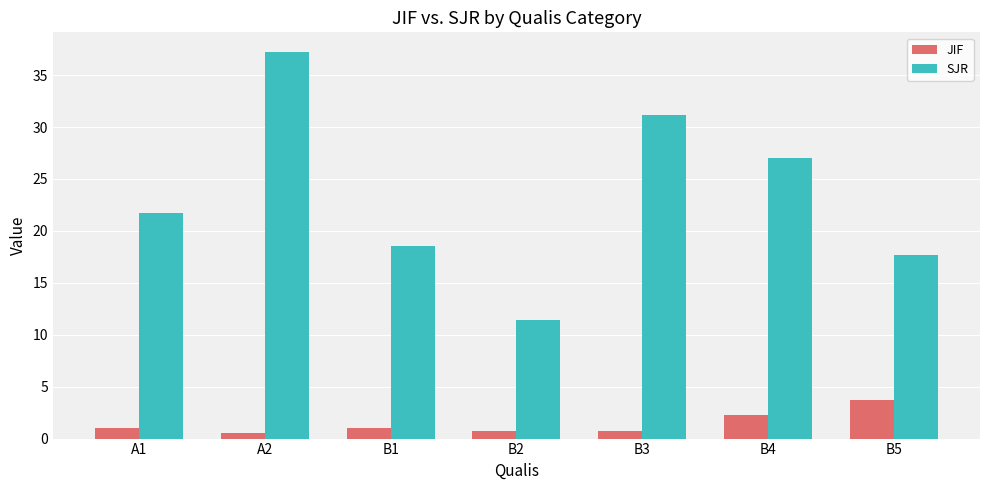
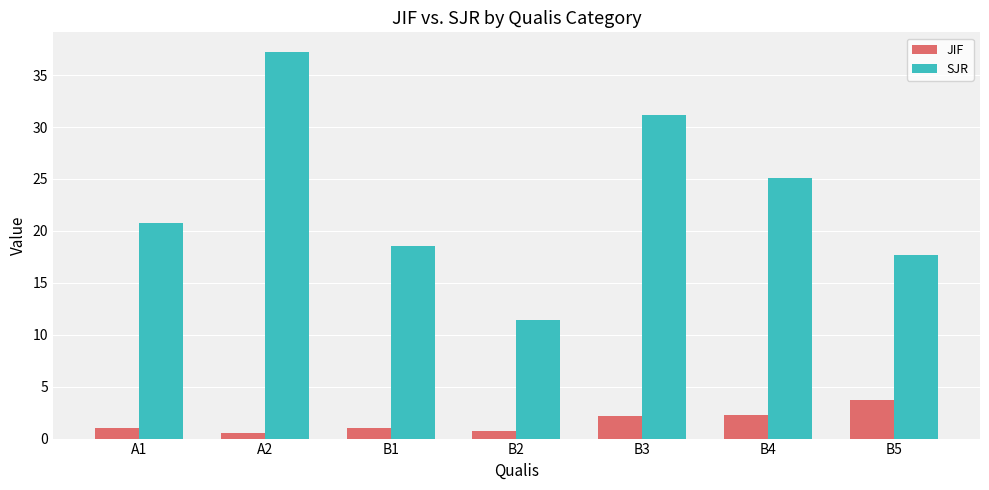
SJR, A1: 21.7 -> 20.7
JIF, B3: 0.7 -> 2.1
SJR, B4: 27.0 -> 25.1
